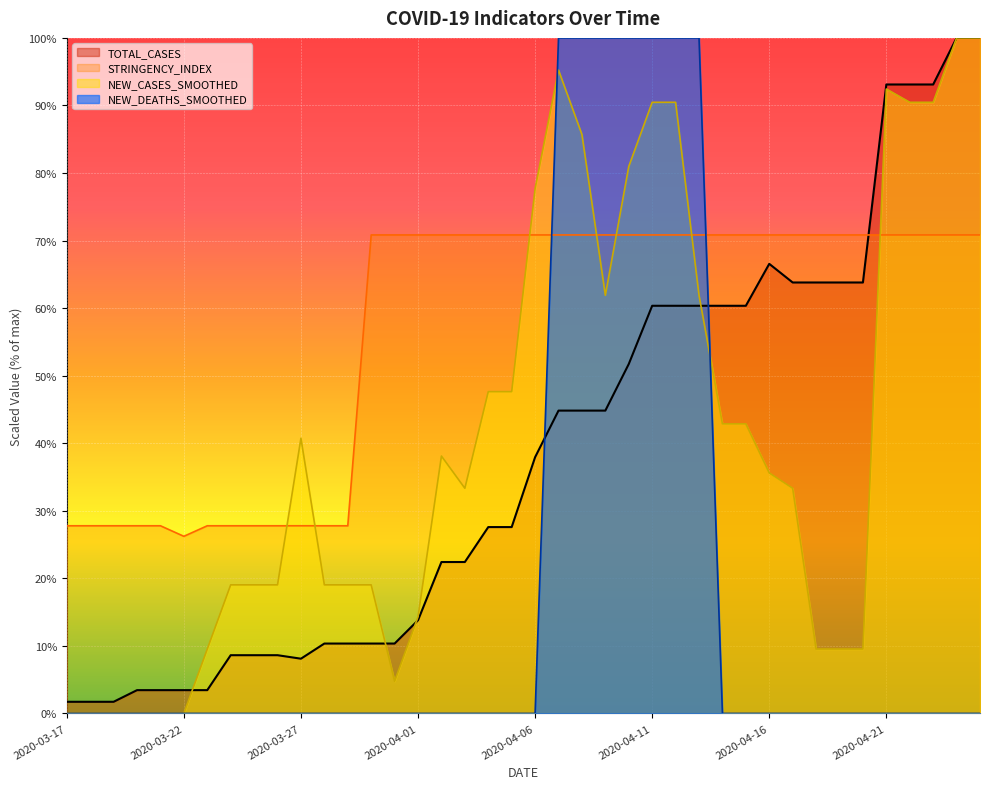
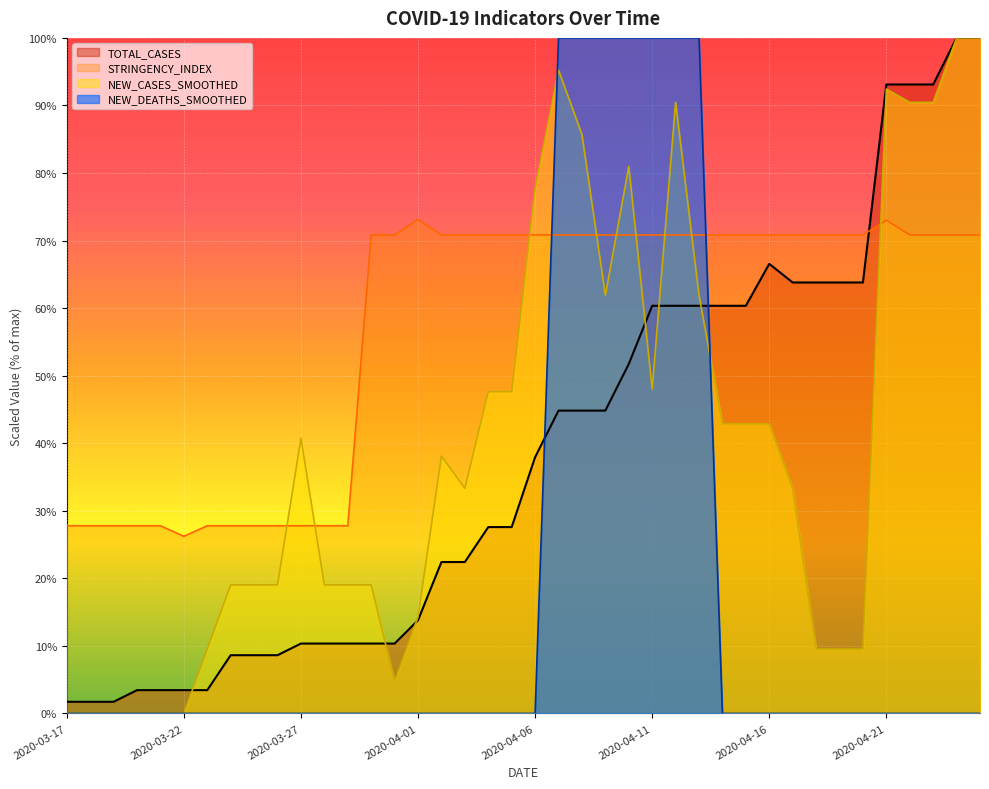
TOTAL_CASES, 2020-03-27: 8% -> 10%
STRINGENCY_INDEX, 2020-04-01: 71% -> 73%
NEW_CASES_SMOOTHED, 2020-04-11: 90% -> 48%
NEW_CASES_SMOOTHED, 2020-04-16: 36% -> 43%
STRINGENCY_INDEX, 2020-04-21: 71% -> 73%
